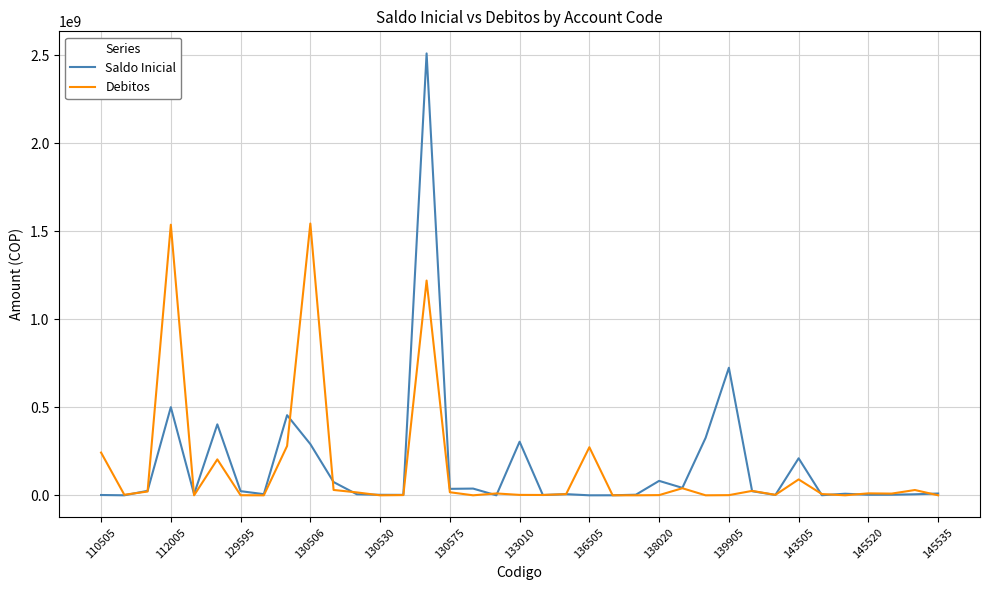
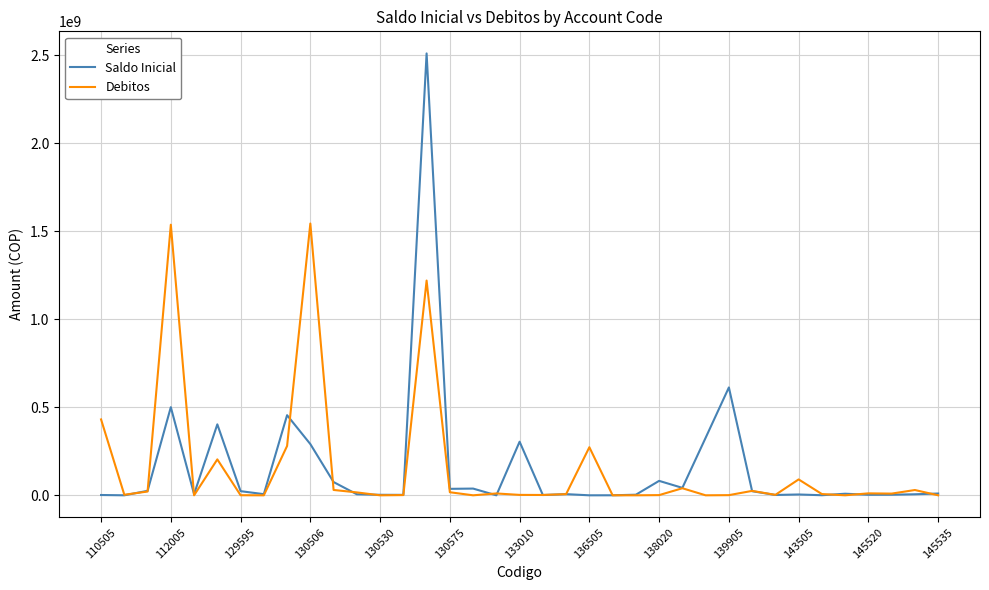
Debitos, 110505: 240000000 -> 430000000
Saldo Inicial, 139905: 720000000 -> 610000000
Saldo Inicial, 143505: 210000000 -> 0
